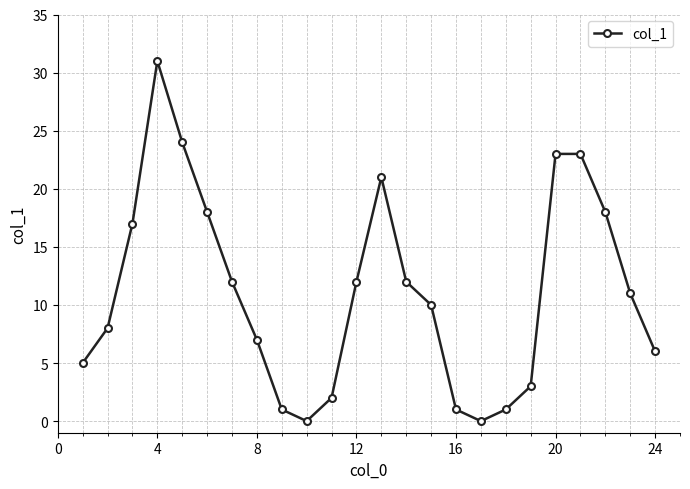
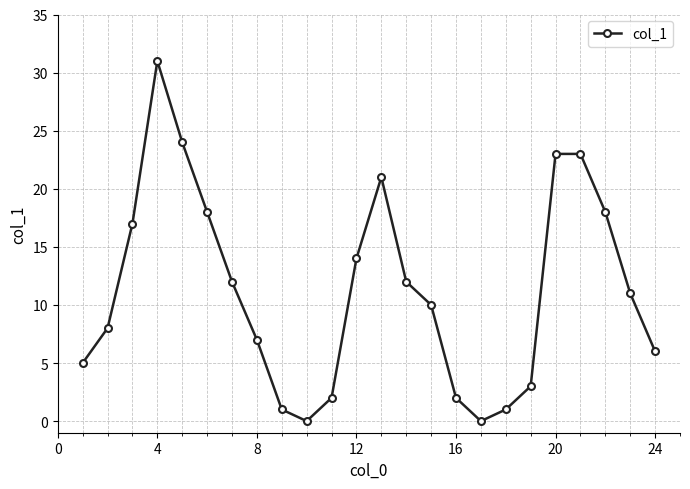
12: 12 -> 14
16: 1 -> 2
